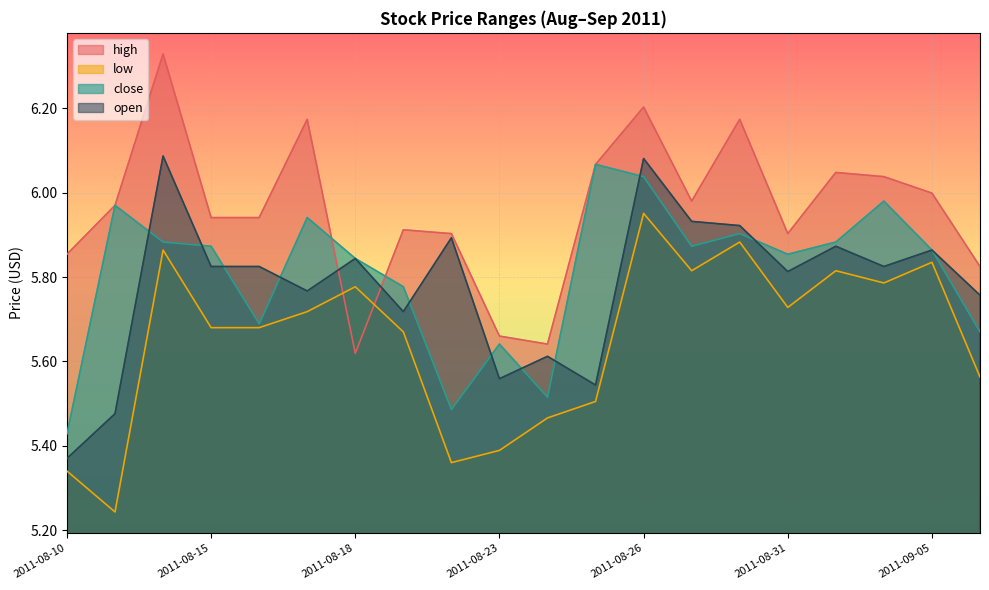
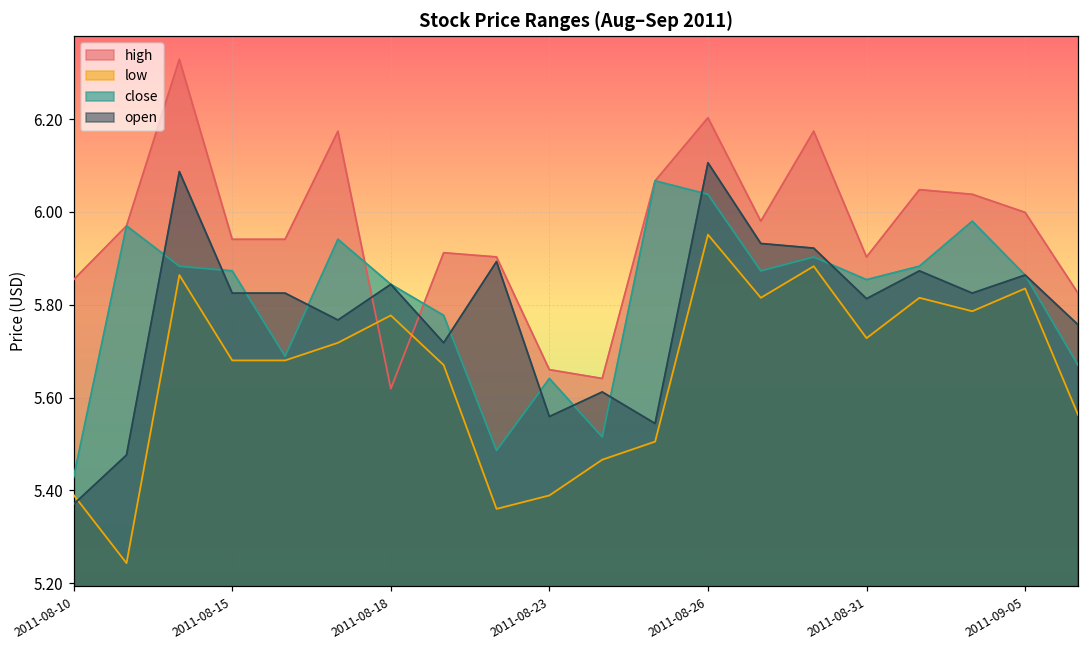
low, 2011-08-10: 5.34 -> 5.39
open, 2011-08-26: 6.08 -> 6.11
